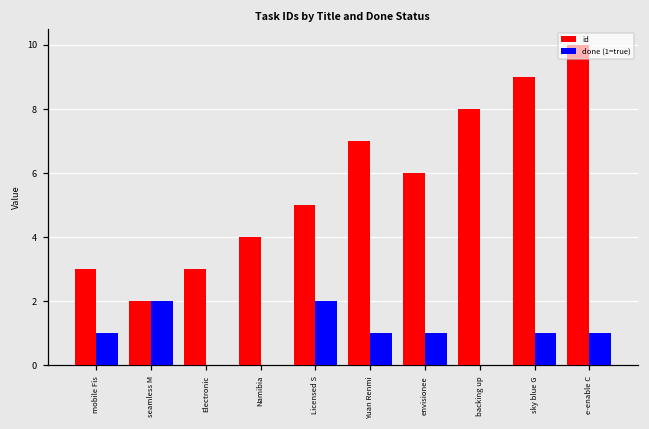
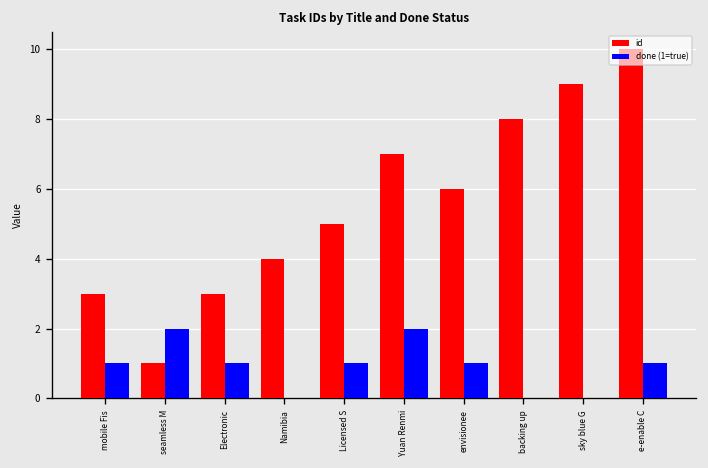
id, seamless M: 2 -> 1
done (1=true), Electronic: 0 -> 1
done (1=true), Licensed S: 2 -> 1
done (1=true), Yuan Renmi: 1 -> 2
done (1=true), sky blue G: 1 -> 0
